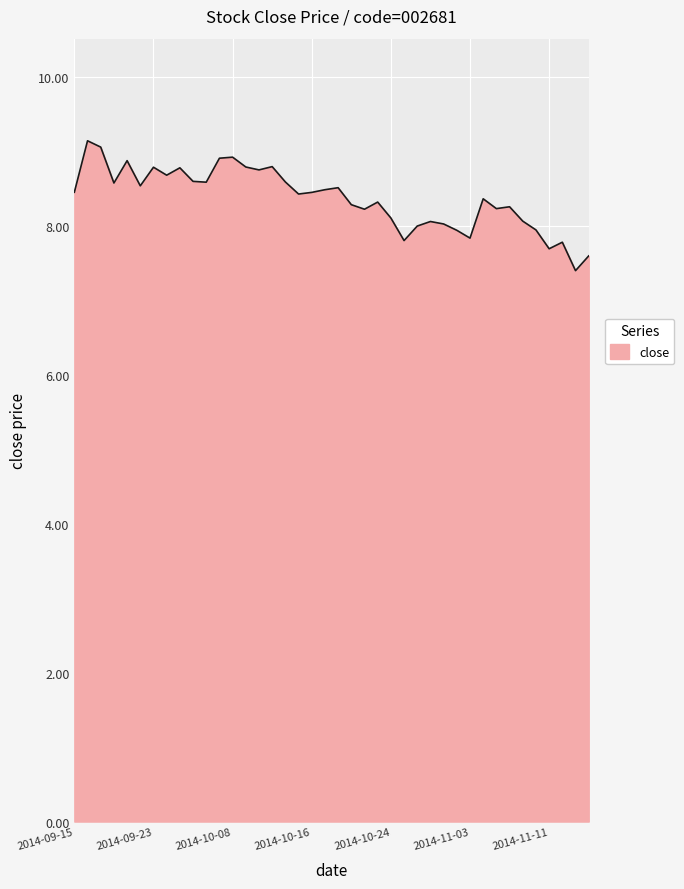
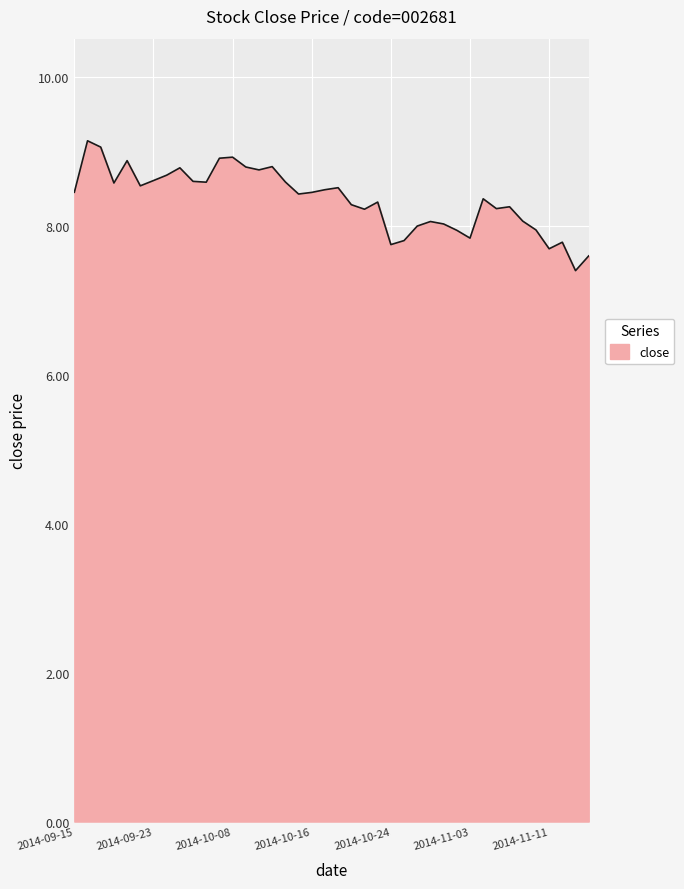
2014-09-23: 8.8 -> 8.6
2014-10-24: 8.1 -> 7.7
